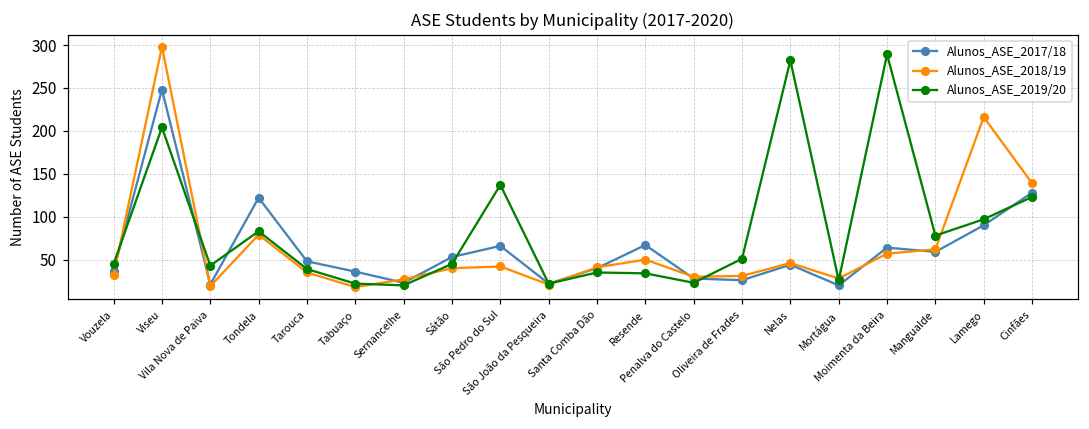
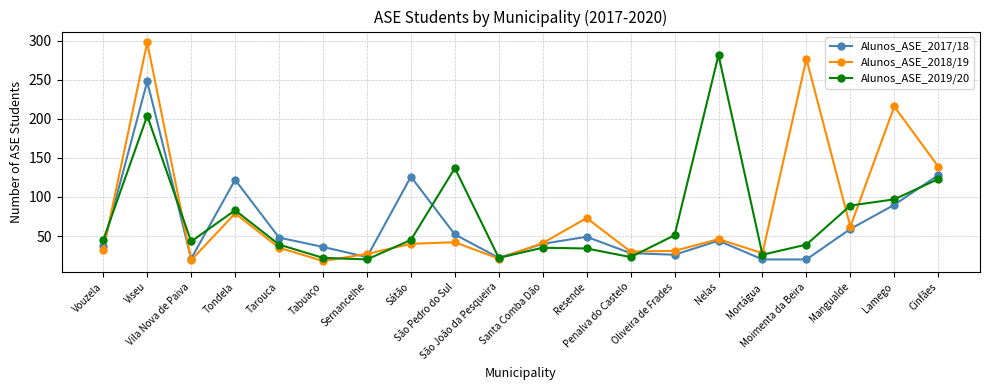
Alunos_ASE_2017/18, Sátão: 50 -> 130
Alunos_ASE_2017/18, São Pedro do Sul: 70 -> 50
Alunos_ASE_2017/18, Resende: 70 -> 50
Alunos_ASE_2018/19, Resende: 50 -> 70
Alunos_ASE_2017/18, Moimenta da Beira: 60 -> 20
Alunos_ASE_2018/19, Moimenta da Beira: 60 -> 280
Alunos_ASE_2019/20, Moimenta da Beira: 290 -> 40
Alunos_ASE_2019/20, Mangualde: 80 -> 90
